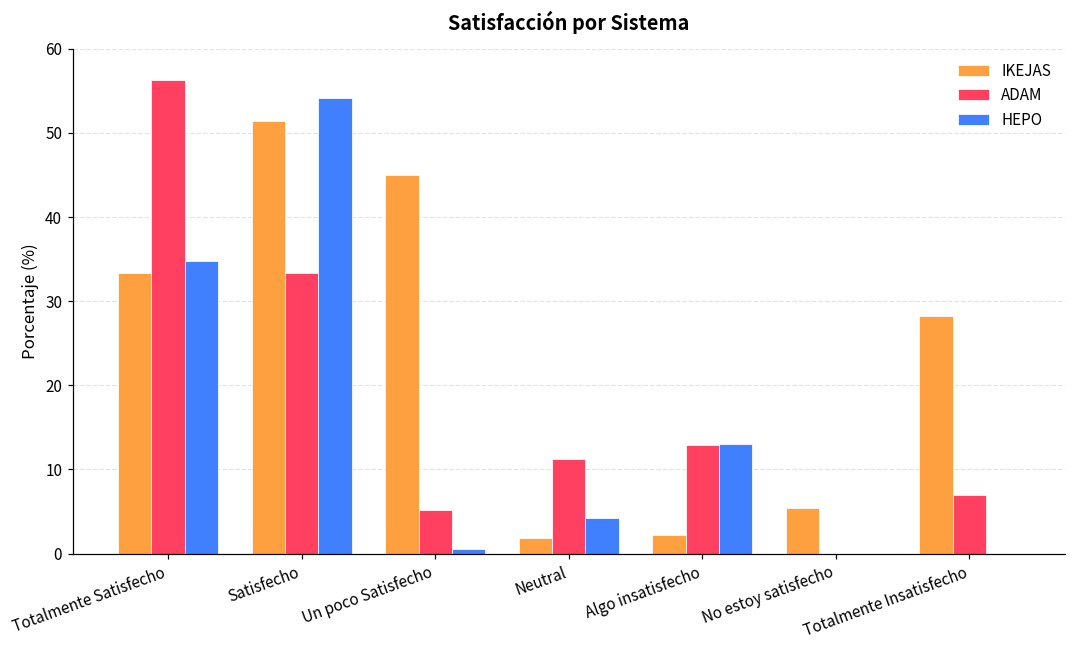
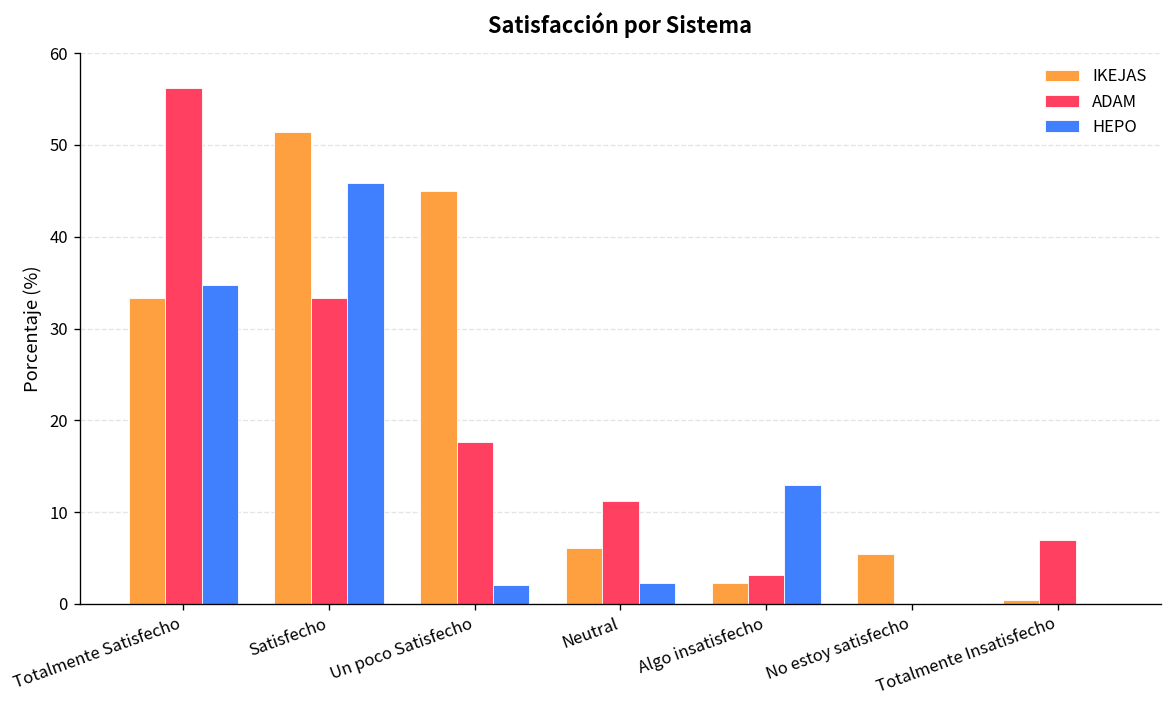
HEPO, Satisfecho: 54 -> 46
ADAM, Un poco Satisfecho: 5 -> 18
HEPO, Un poco Satisfecho: 1 -> 2
IKEJAS, Neutral: 2 -> 6
HEPO, Neutral: 4 -> 2
ADAM, Algo insatisfecho: 13 -> 3
IKEJAS, Totalmente Insatisfecho: 28 -> 0
